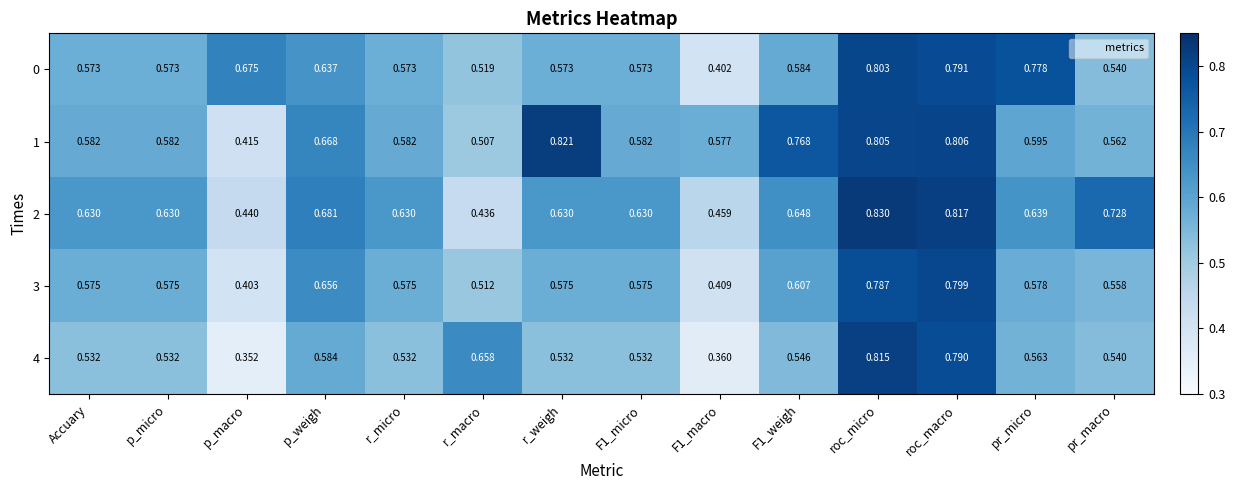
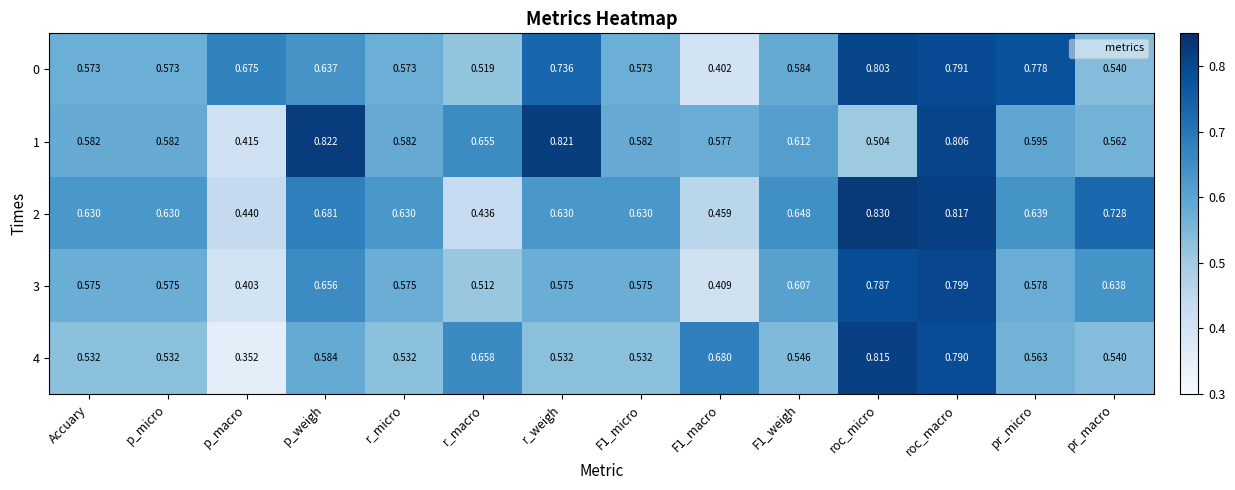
0, r_weigh: 0.573 -> 0.736
1, p_weigh: 0.668 -> 0.822
1, r_macro: 0.507 -> 0.655
1, F1_weigh: 0.768 -> 0.612
1, roc_micro: 0.805 -> 0.504
3, pr_macro: 0.558 -> 0.638
4, F1_macro: 0.360 -> 0.680
